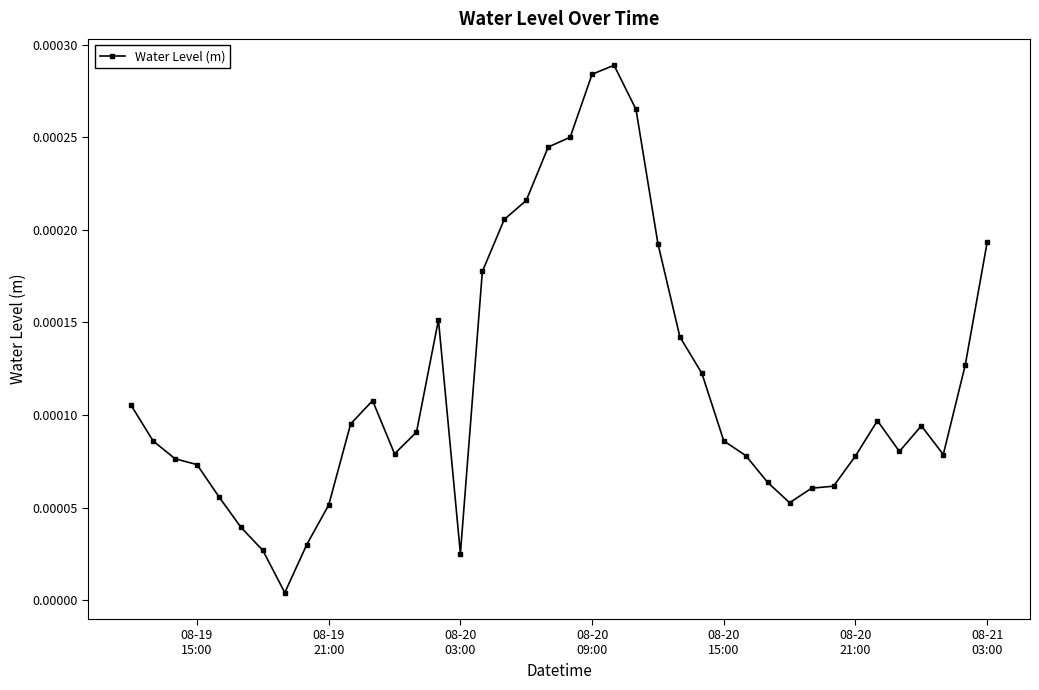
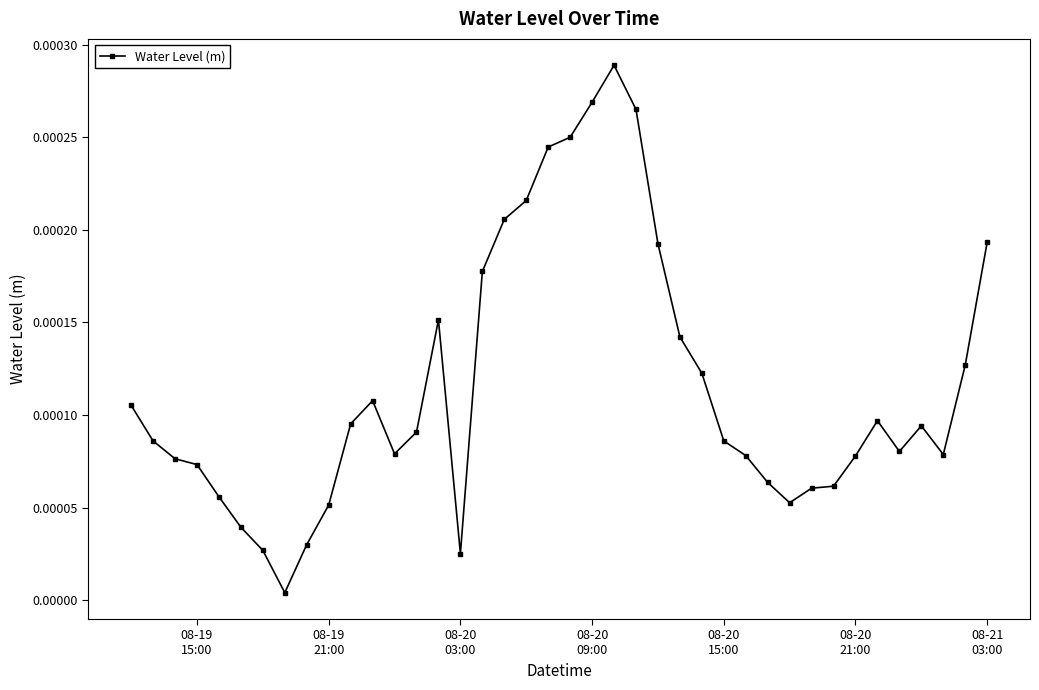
08-20 09:00: 0.000284 -> 0.000269
